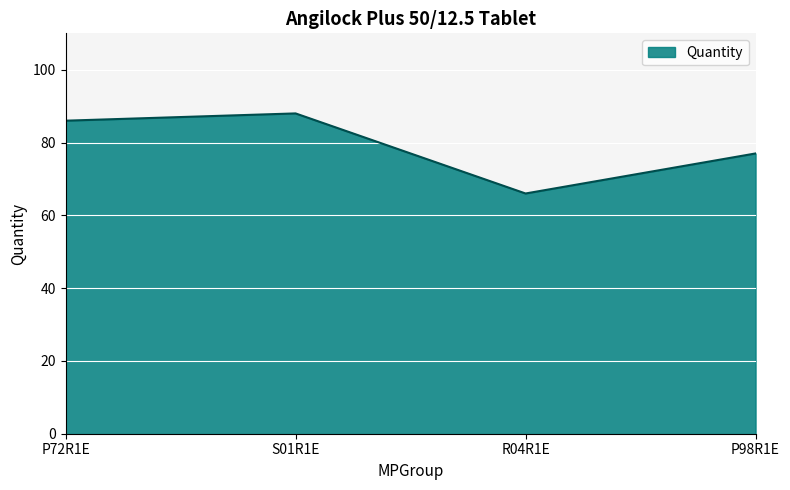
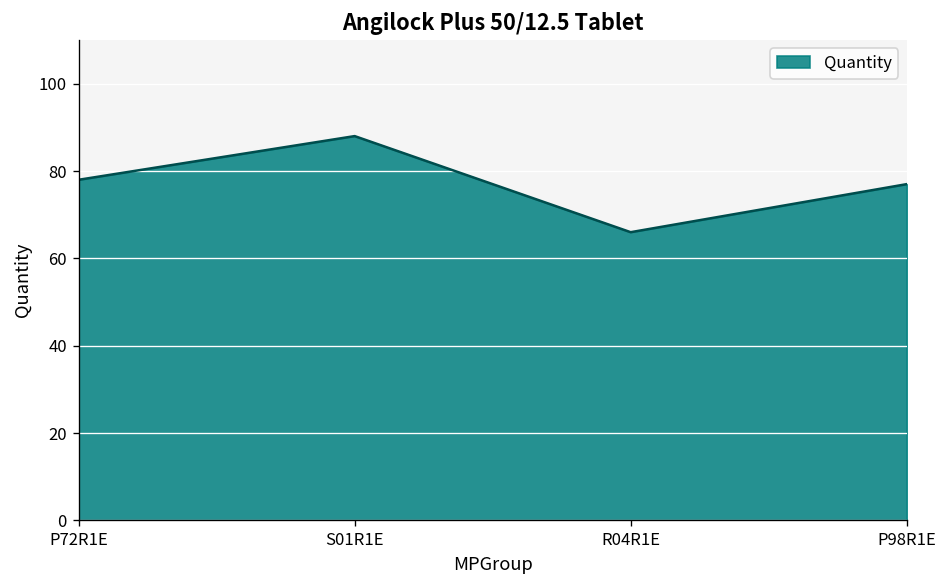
P72R1E: 86 -> 78
